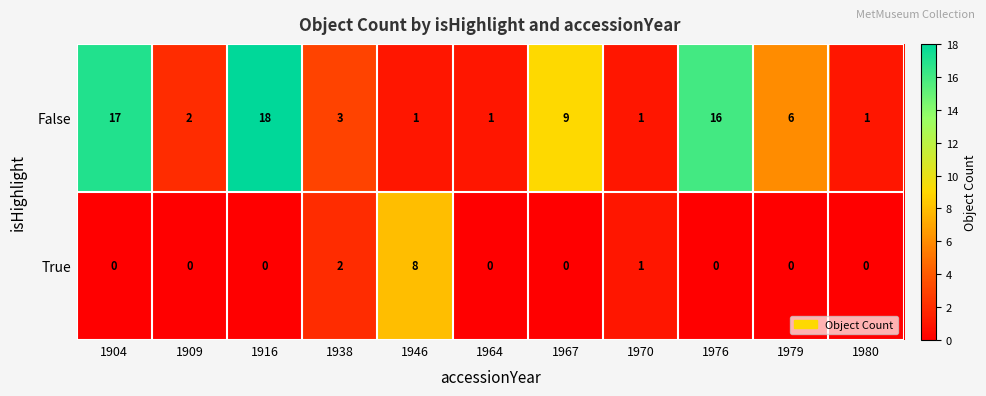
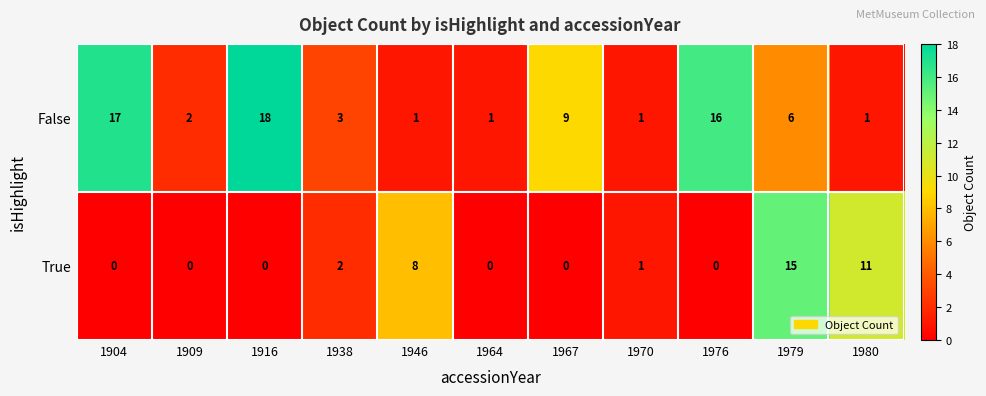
True, 1979: 0 -> 15
True, 1980: 0 -> 11
